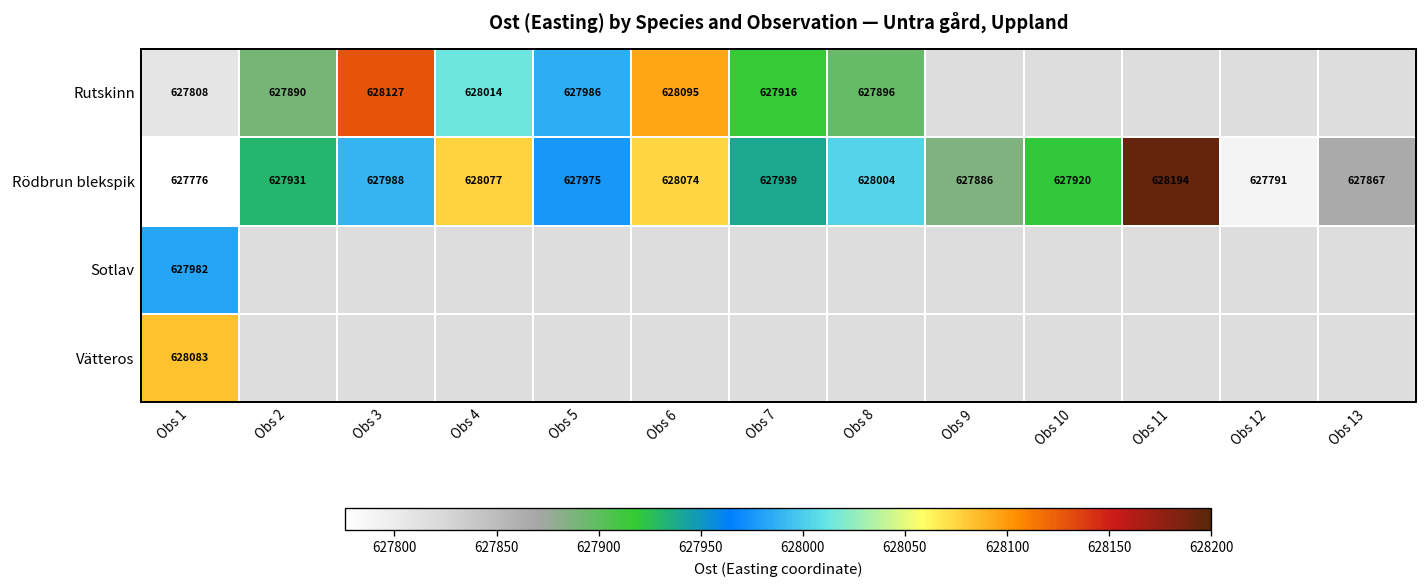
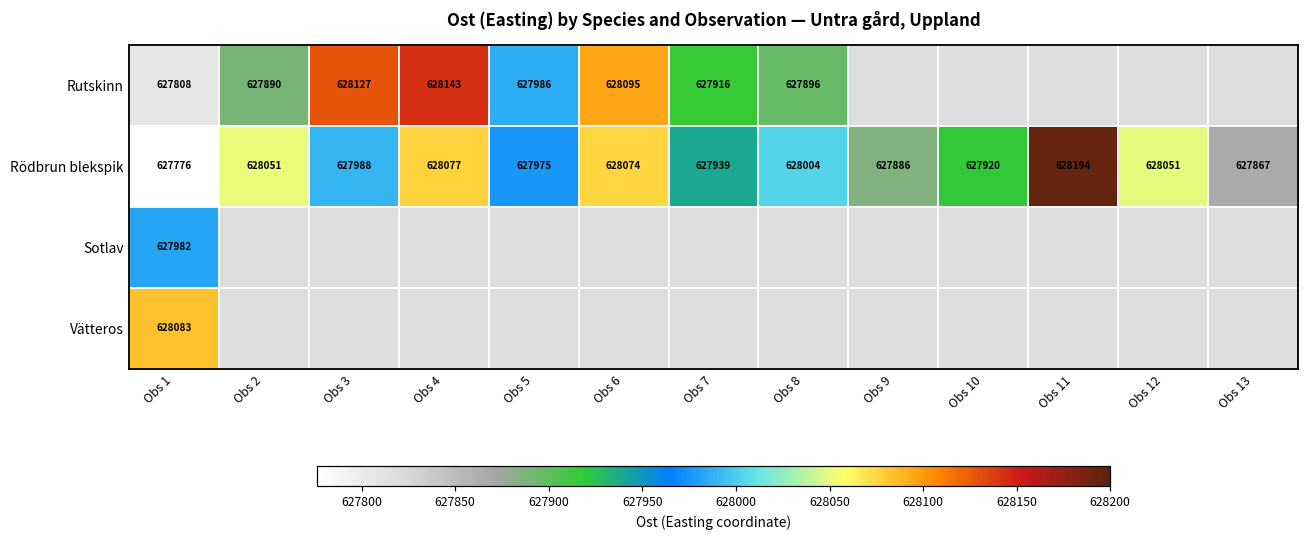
Rutskinn, Obs 4: 628014 -> 628143
Rödbrun blekspik, Obs 2: 627931 -> 628051
Rödbrun blekspik, Obs 12: 627791 -> 628051
